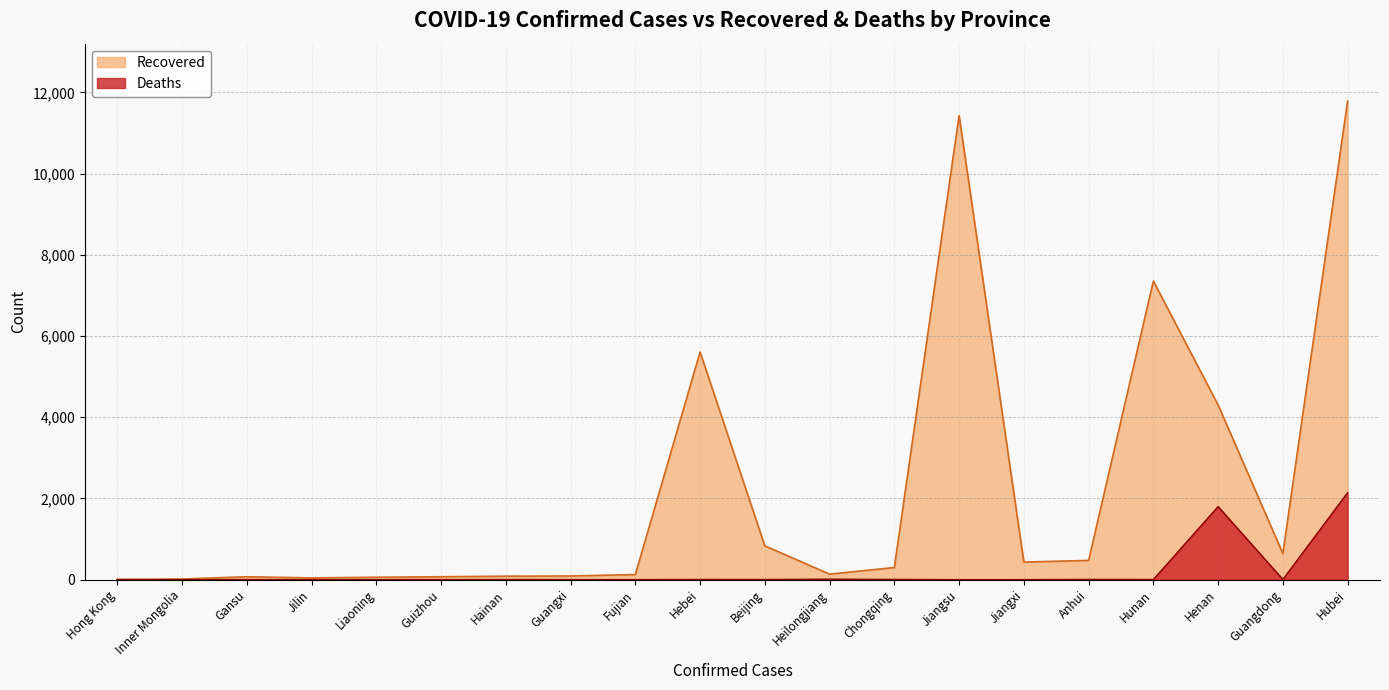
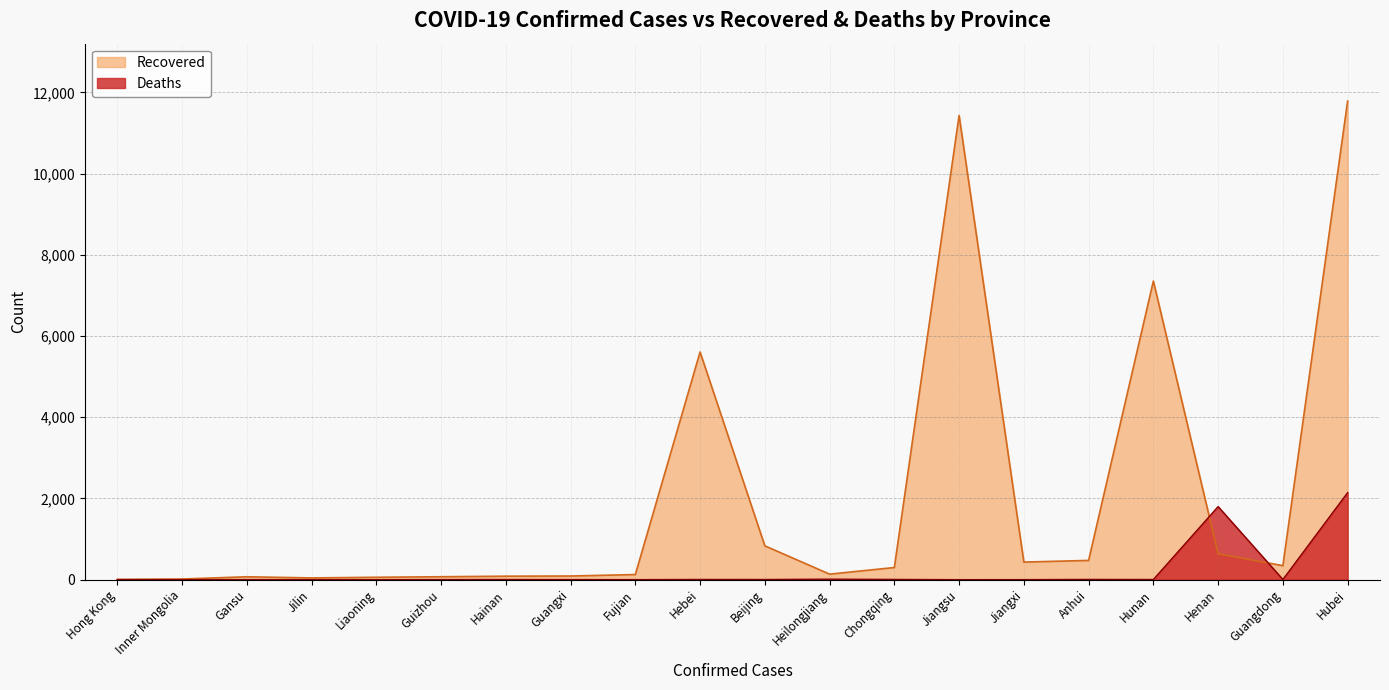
Recovered, Henan: 4,300 -> 600
Recovered, Guangdong: 600 -> 300
